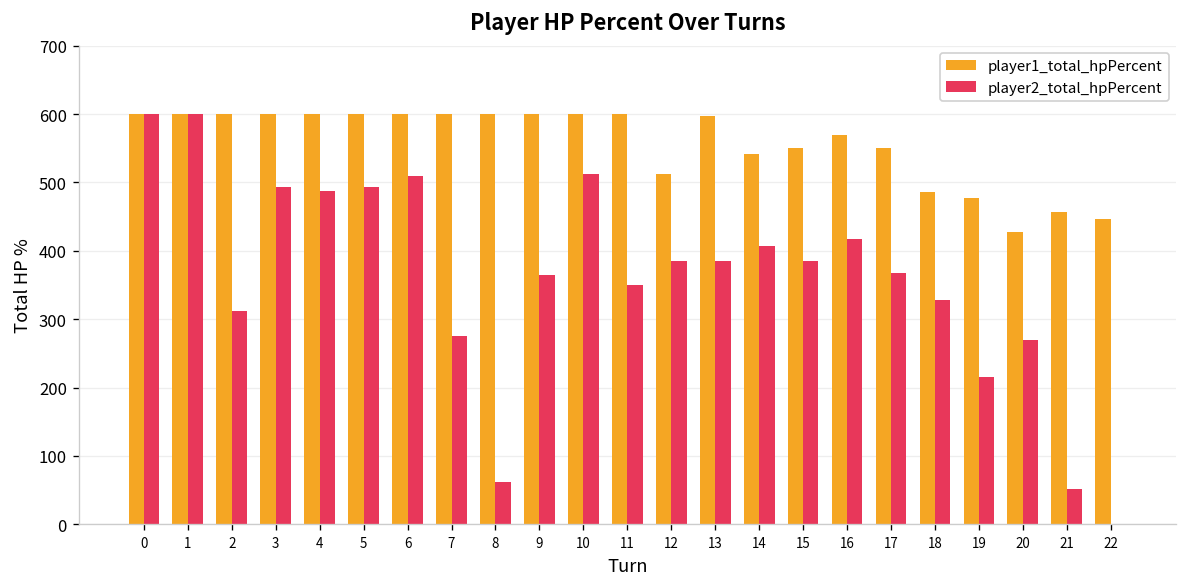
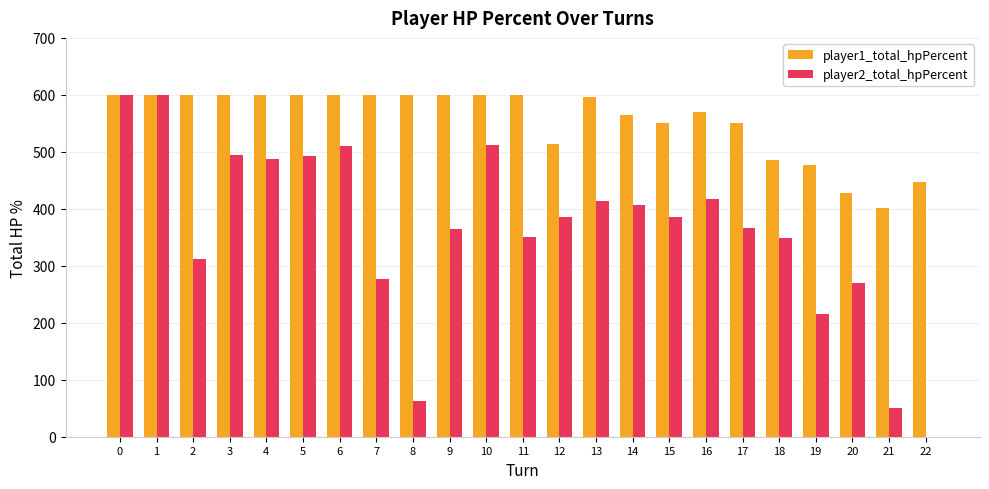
player2_total_hpPercent, 13: 390 -> 410
player1_total_hpPercent, 14: 540 -> 570
player2_total_hpPercent, 18: 330 -> 350
player1_total_hpPercent, 21: 460 -> 400
